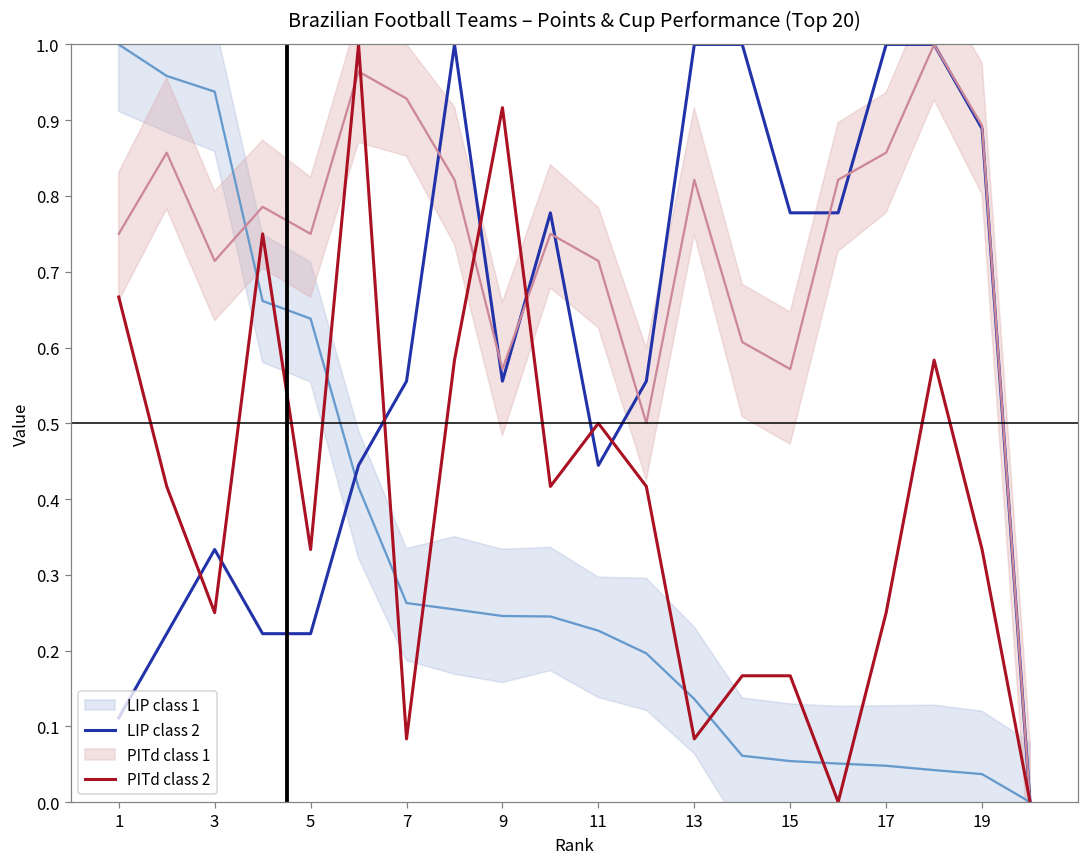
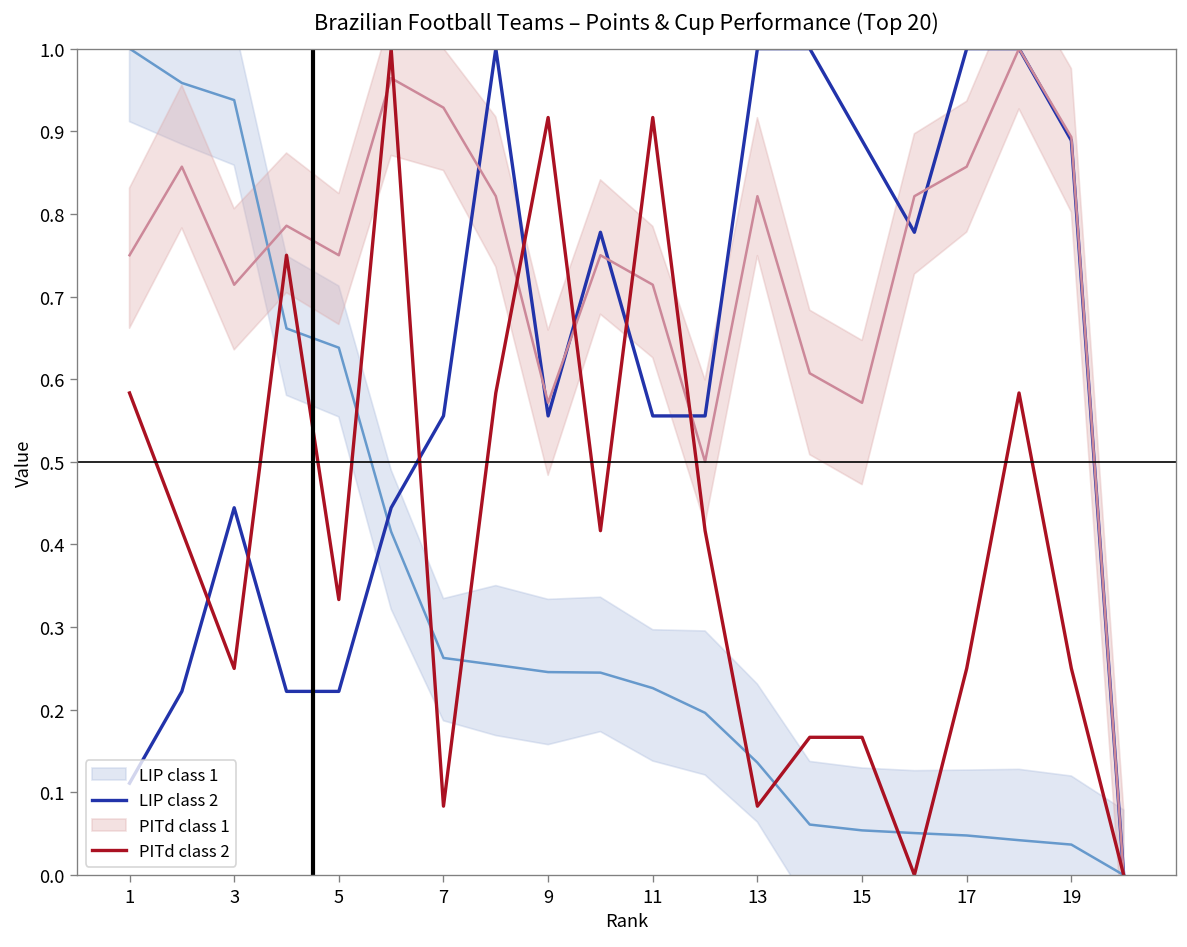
PITd class 2, 1: 0.67 -> 0.58
LIP class 2, 3: 0.33 -> 0.44
LIP class 2, 11: 0.44 -> 0.56
PITd class 2, 11: 0.50 -> 0.92
LIP class 2, 15: 0.78 -> 0.89
PITd class 2, 19: 0.33 -> 0.25
